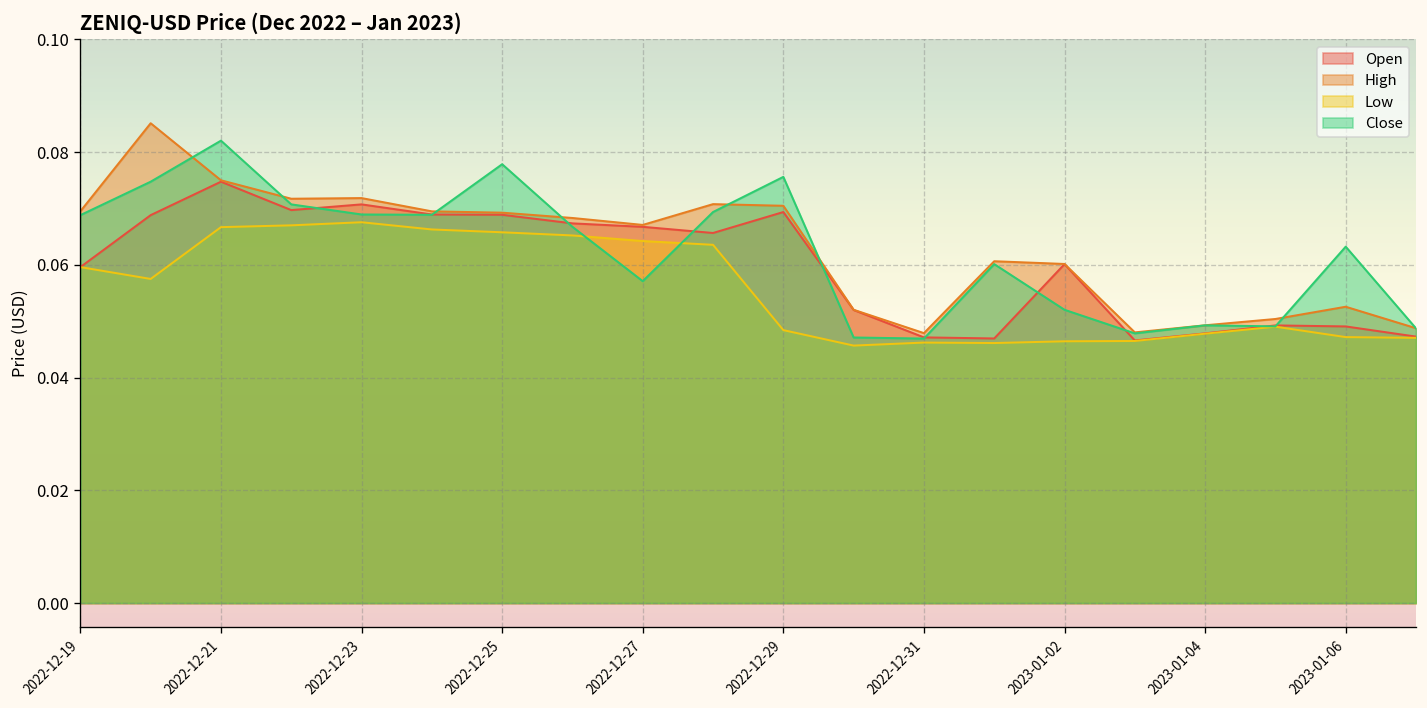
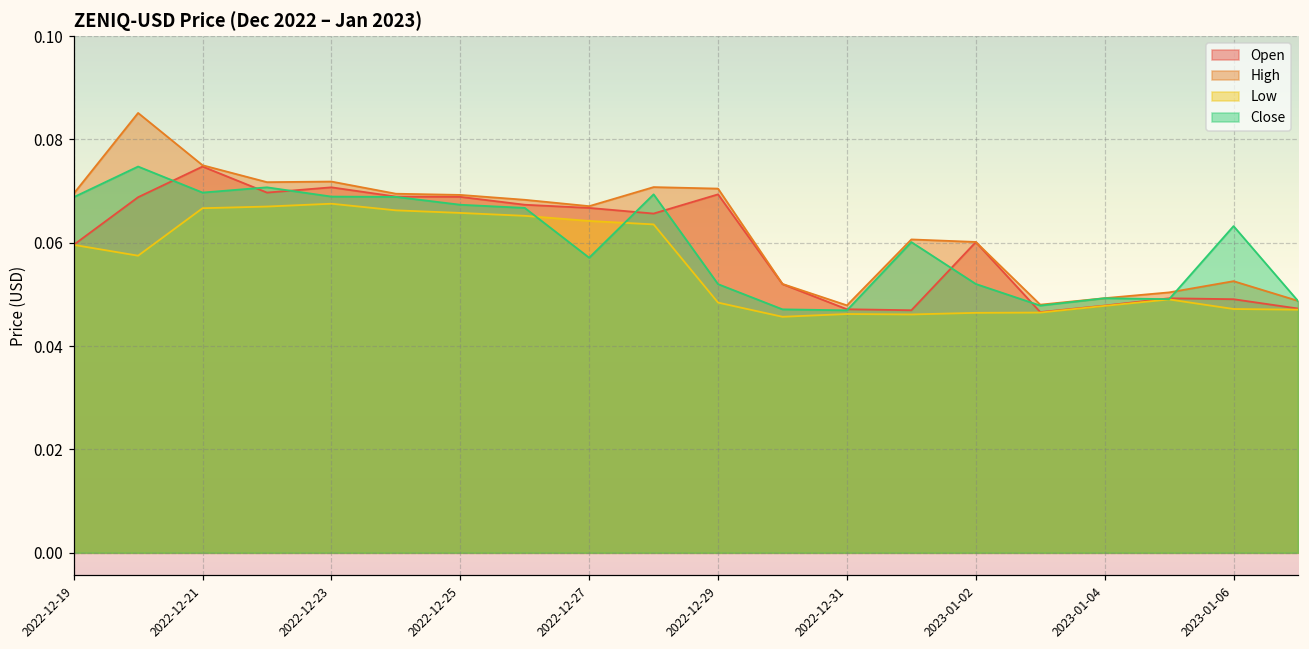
Close, 2022-12-21: 0.082 -> 0.070
Close, 2022-12-25: 0.078 -> 0.067
Close, 2022-12-29: 0.076 -> 0.052
